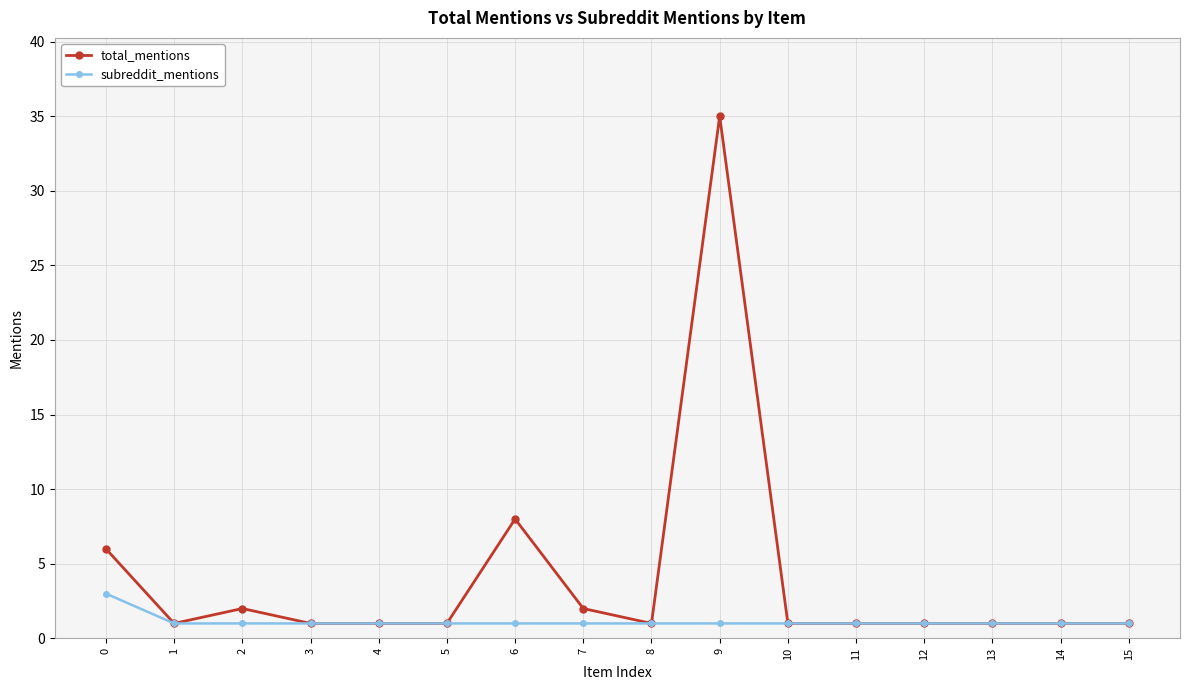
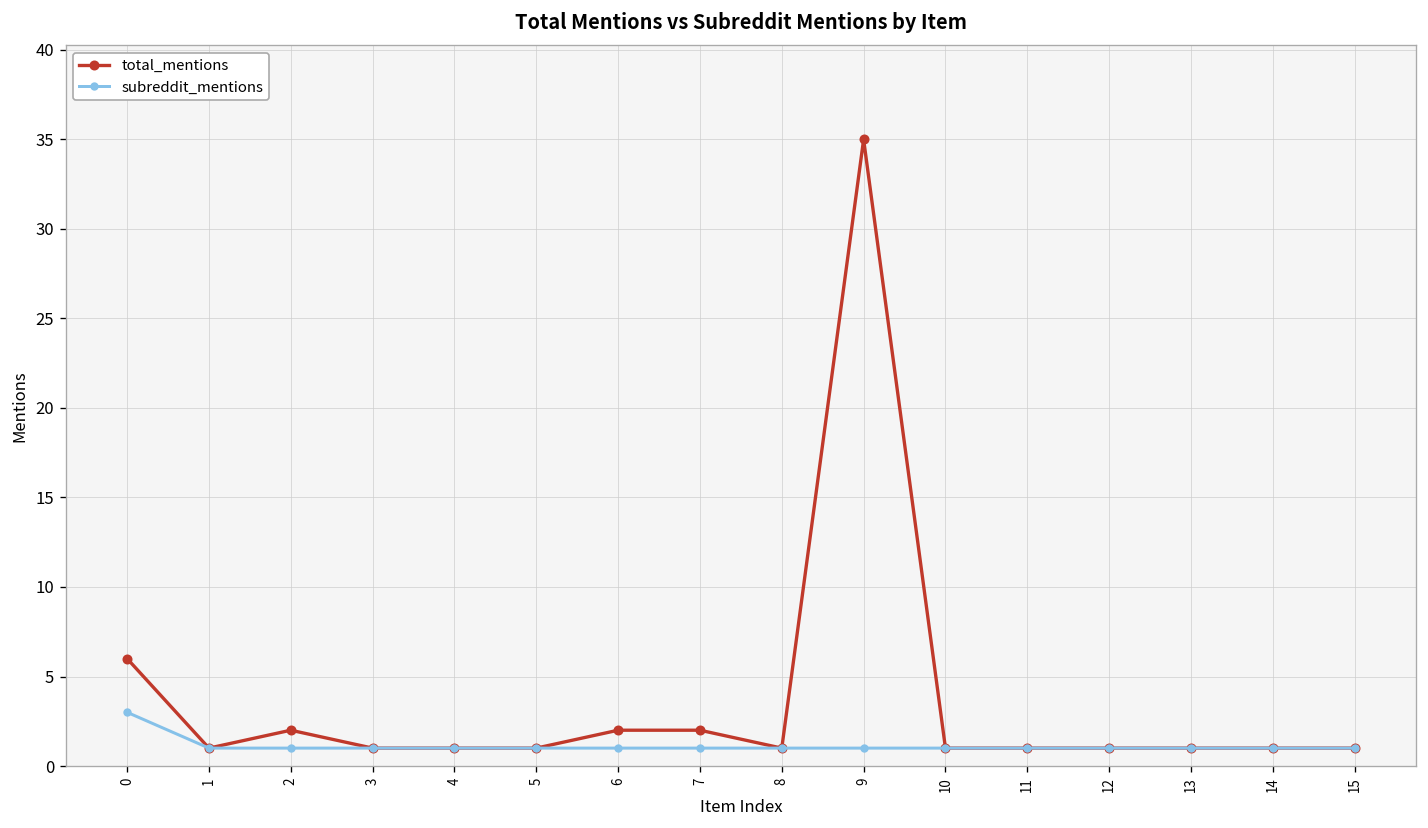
total_mentions, 6: 8 -> 2
